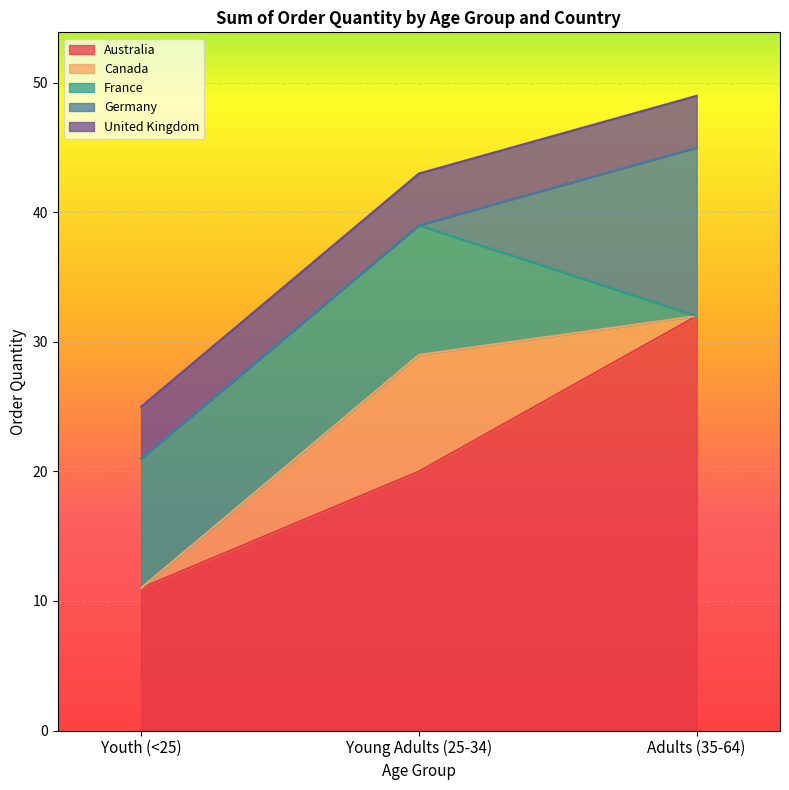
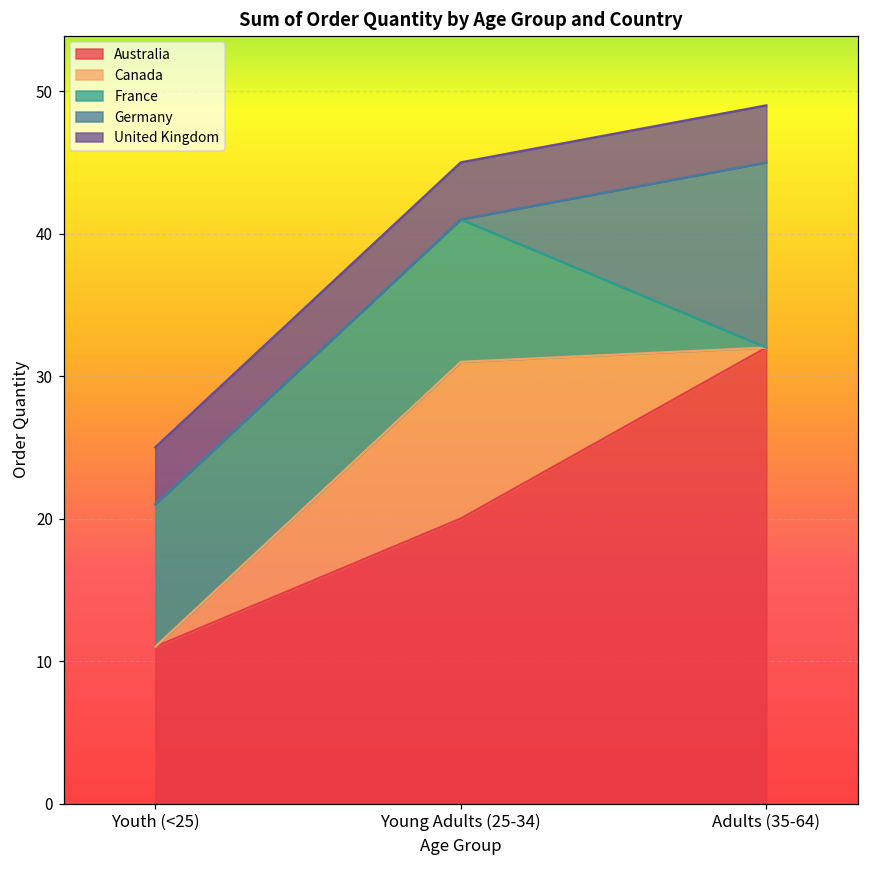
Canada, Young Adults (25-34): 9 -> 11
